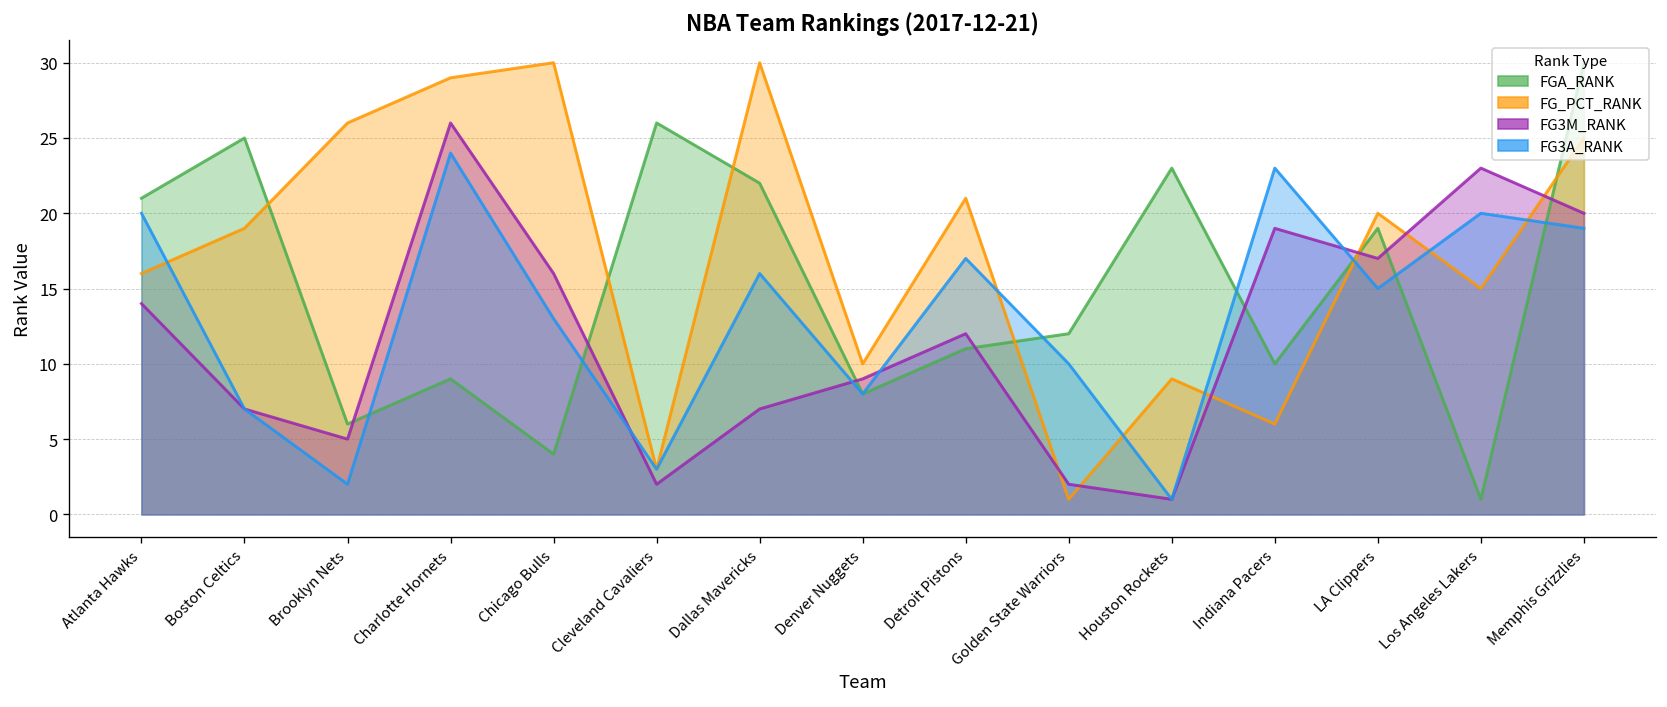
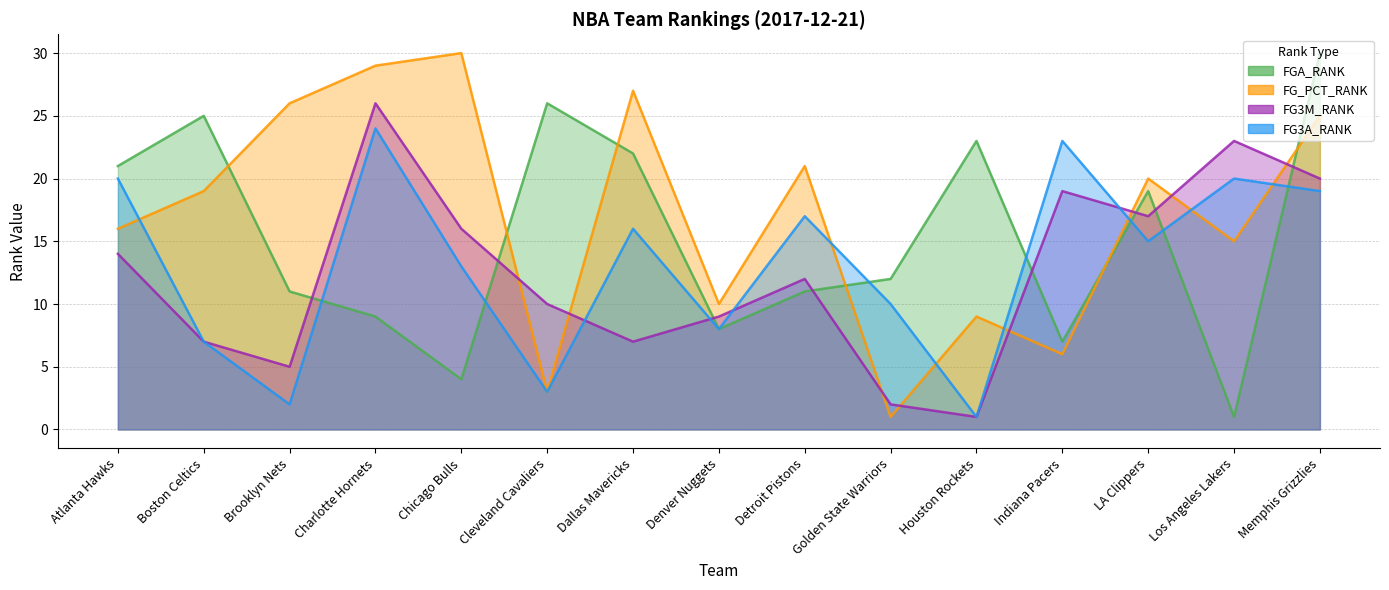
FGA_RANK, Brooklyn Nets: 6 -> 11
FG3M_RANK, Cleveland Cavaliers: 2 -> 10
FG_PCT_RANK, Dallas Mavericks: 30 -> 27
FGA_RANK, Indiana Pacers: 10 -> 7
